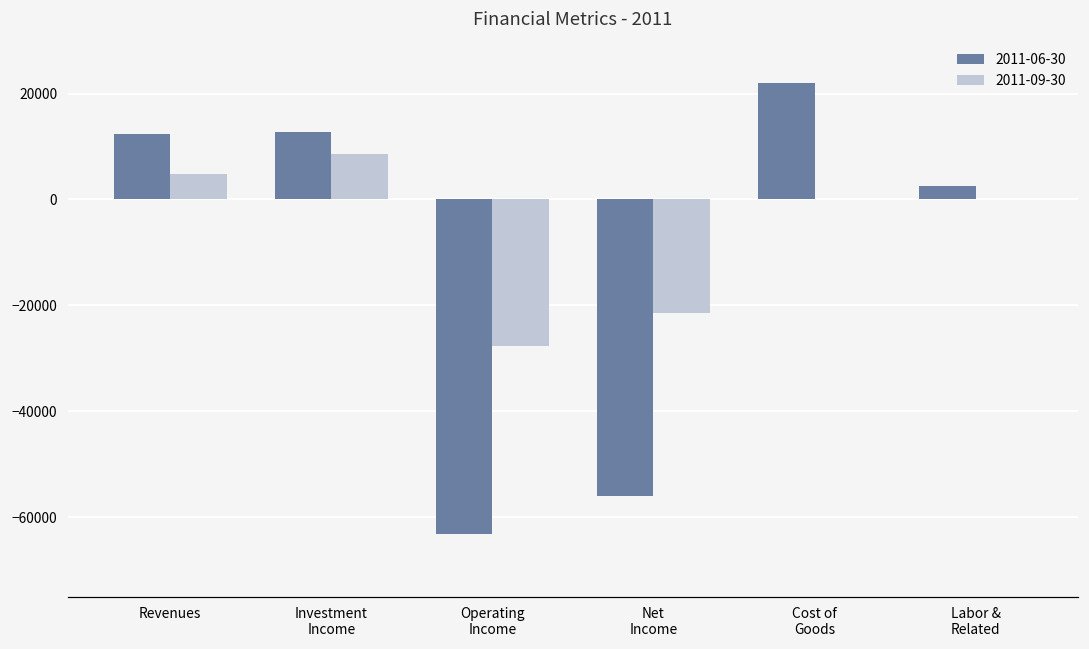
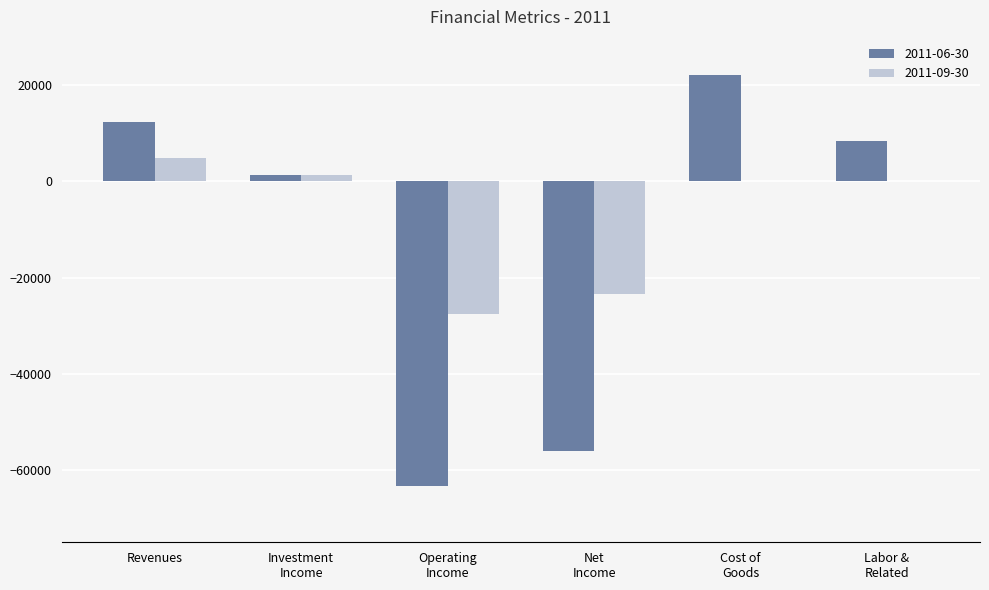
2011-06-30, Investment Income: 13000 -> 1000
2011-09-30, Investment Income: 9000 -> 1000
2011-09-30, Net Income: -21000 -> -23000
2011-06-30, Labor & Related: 3000 -> 8000
